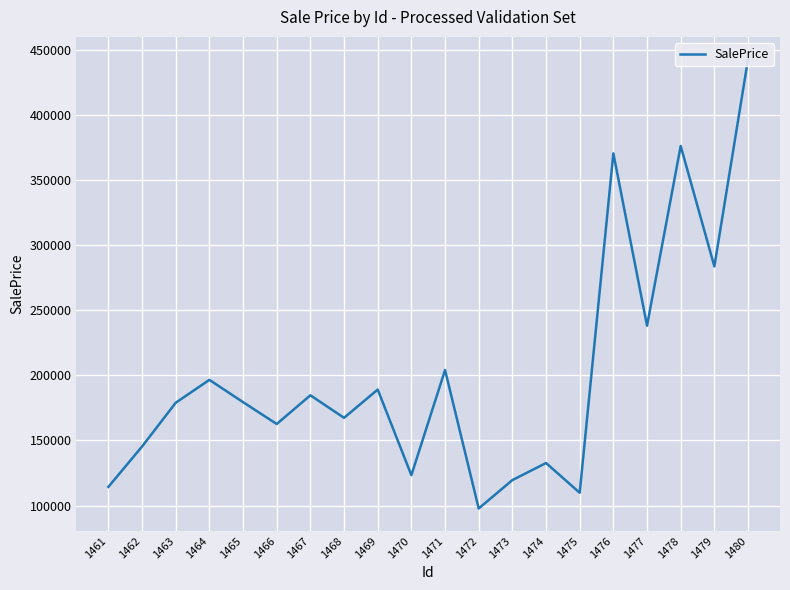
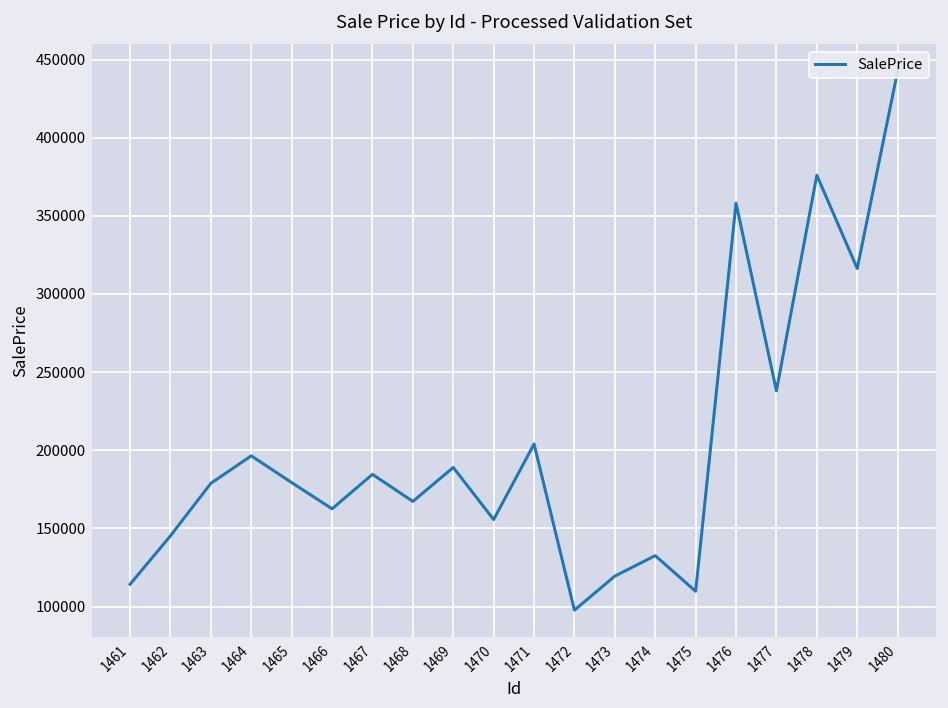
1470: 123000 -> 156000
1476: 370000 -> 358000
1479: 284000 -> 316000
